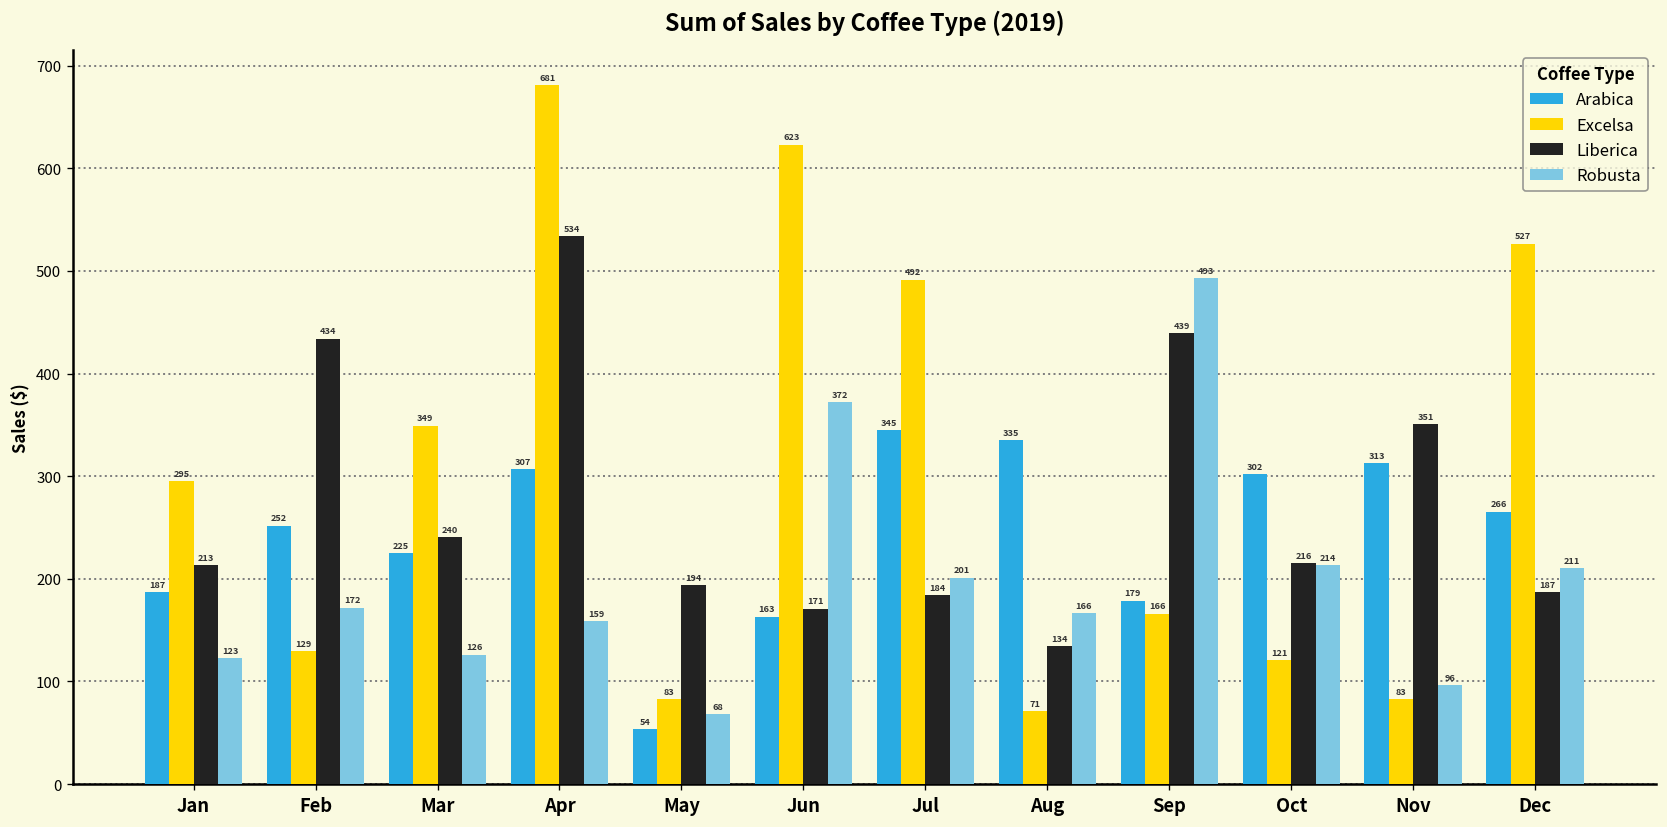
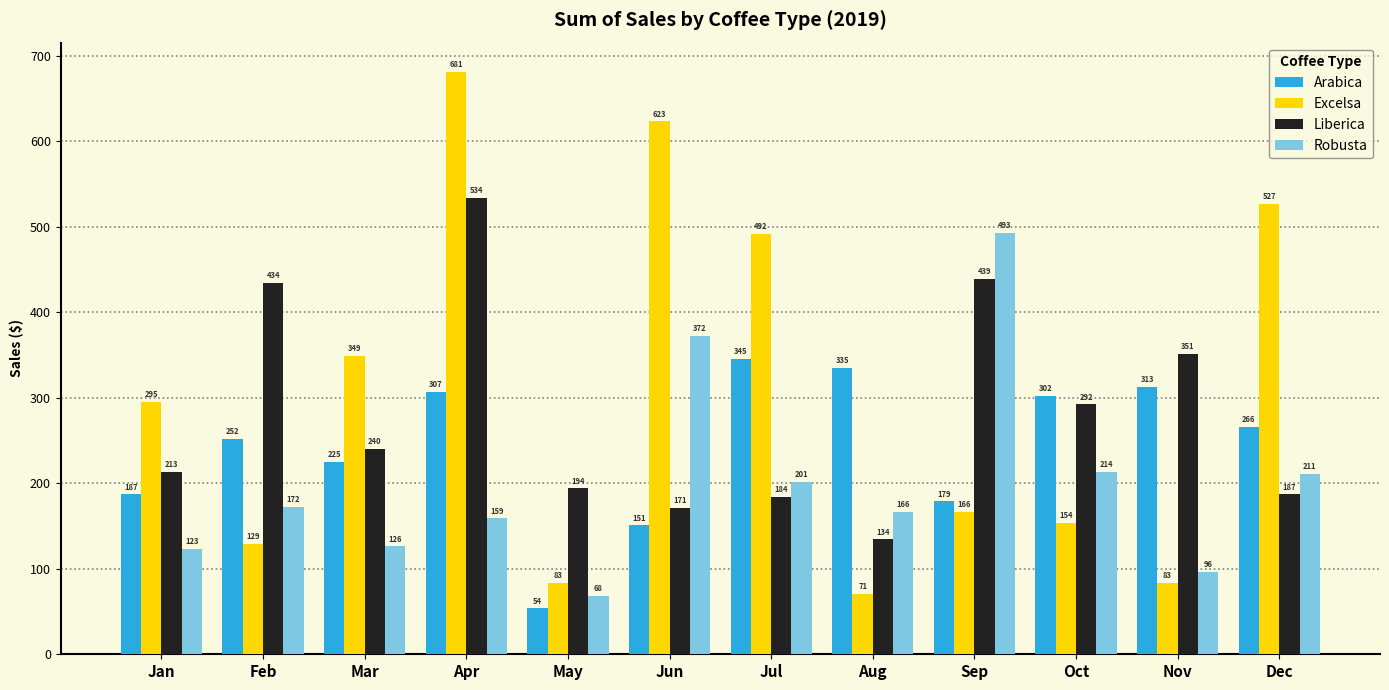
Arabica, Jun: 163 -> 151
Excelsa, Oct: 121 -> 154
Liberica, Oct: 216 -> 292
